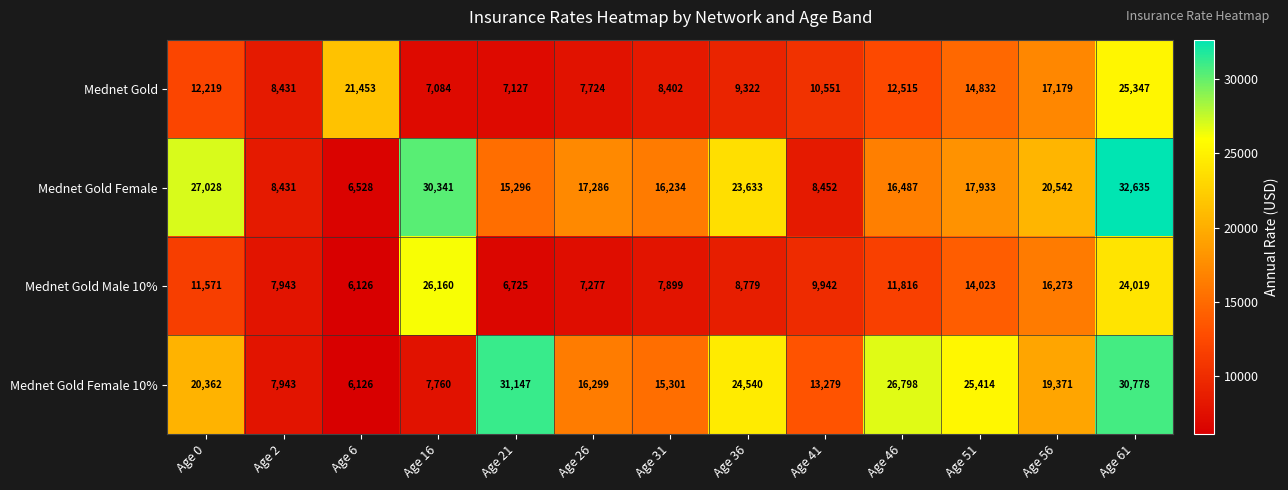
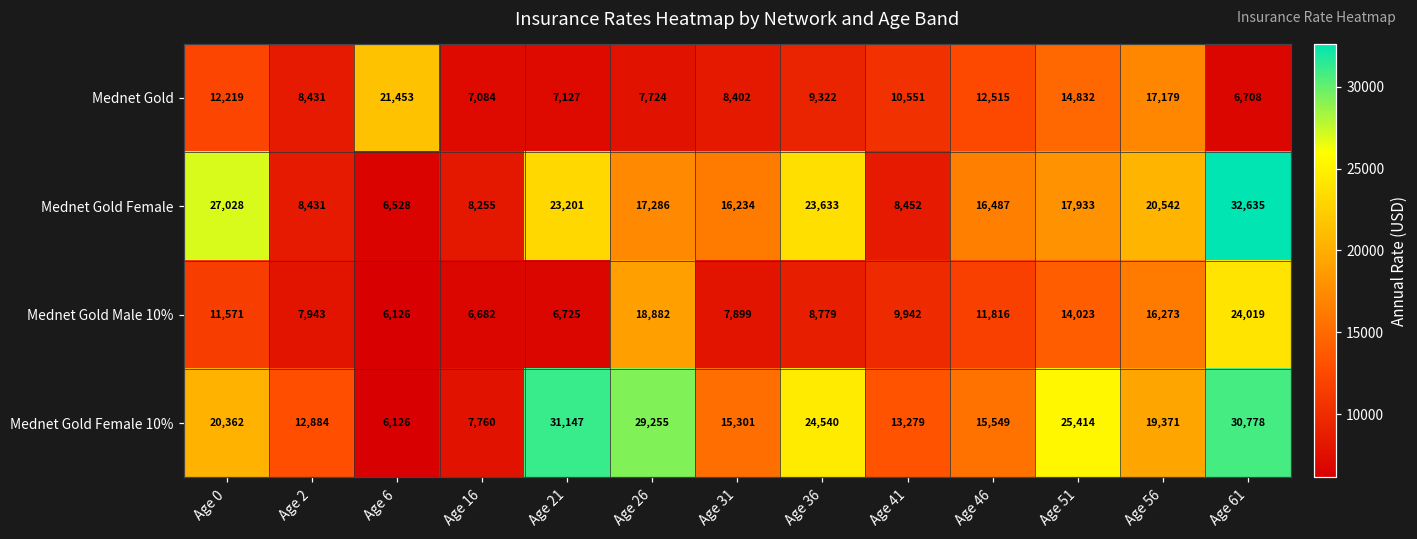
Mednet Gold, Age 61: 25,347 -> 6,708
Mednet Gold Female, Age 16: 30,341 -> 8,255
Mednet Gold Female, Age 21: 15,296 -> 23,201
Mednet Gold Male 10%, Age 16: 26,160 -> 6,682
Mednet Gold Male 10%, Age 26: 7,277 -> 18,882
Mednet Gold Female 10%, Age 2: 7,943 -> 12,884
Mednet Gold Female 10%, Age 26: 16,299 -> 29,255
Mednet Gold Female 10%, Age 46: 26,798 -> 15,549
